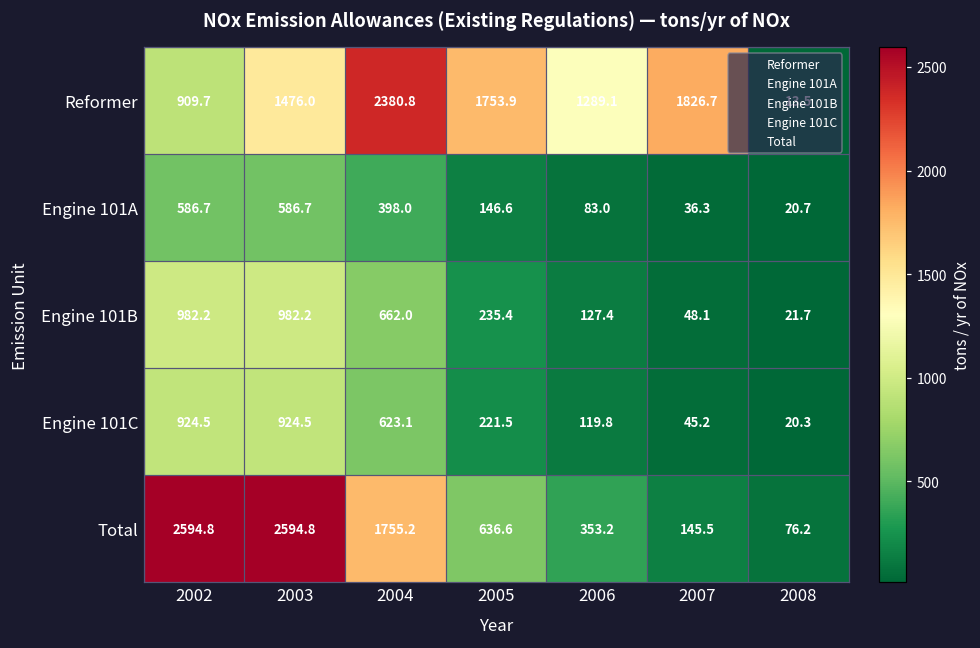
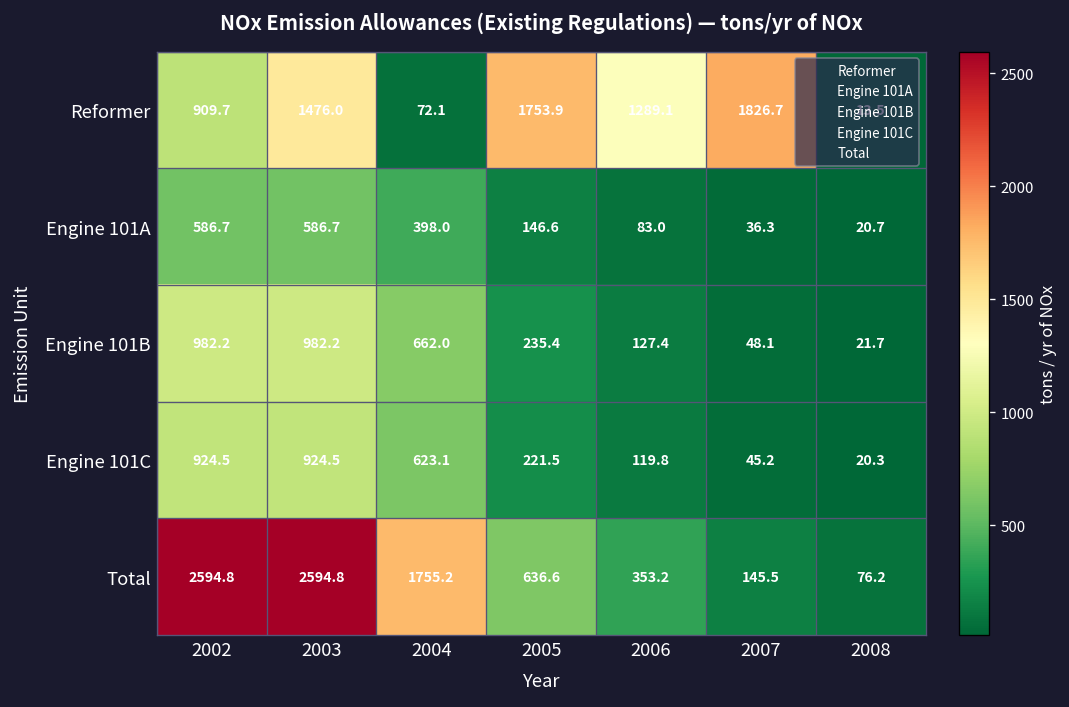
Reformer, 2004: 2380.8 -> 72.1
